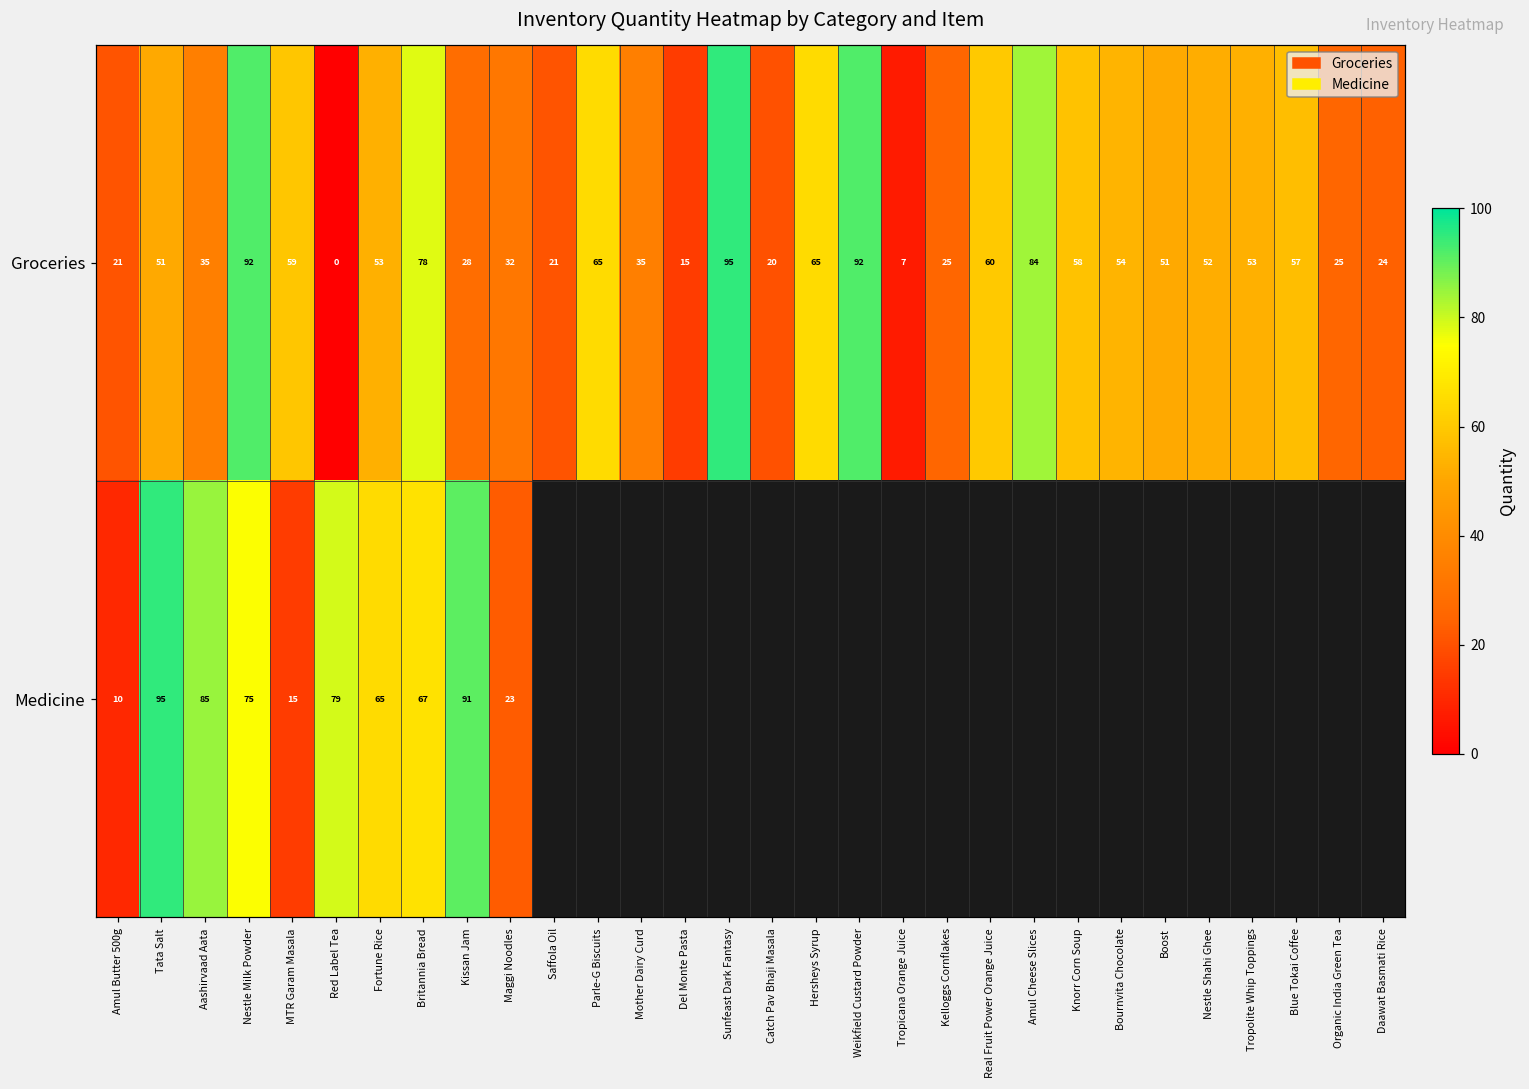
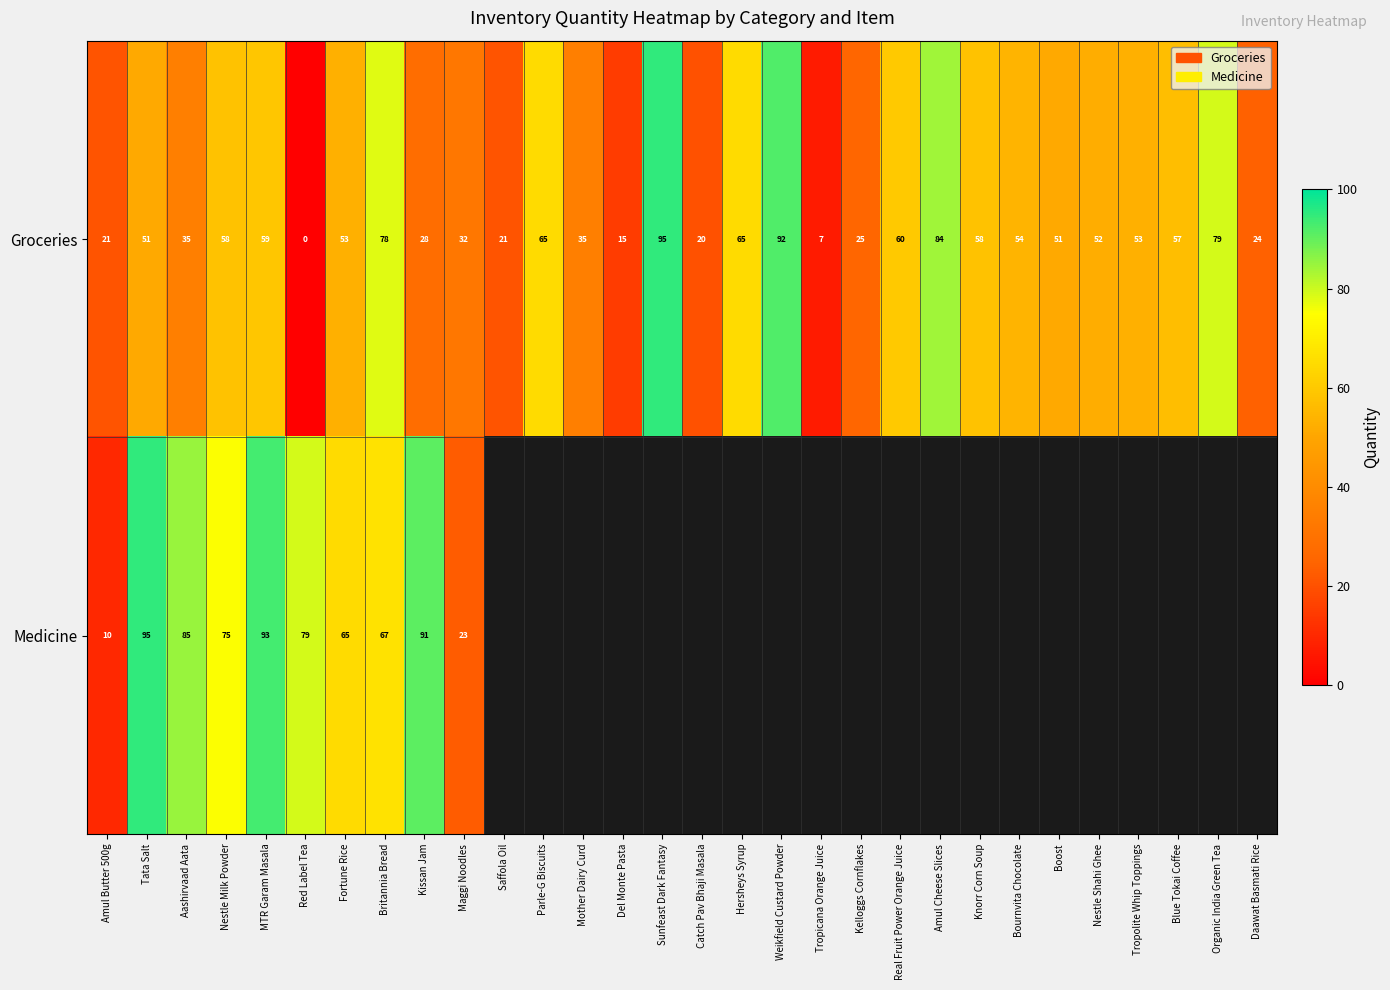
Groceries, Nestle Milk Powder: 92 -> 58
Groceries, Organic India Green Tea: 25 -> 79
Medicine, MTR Garam Masala: 15 -> 93
